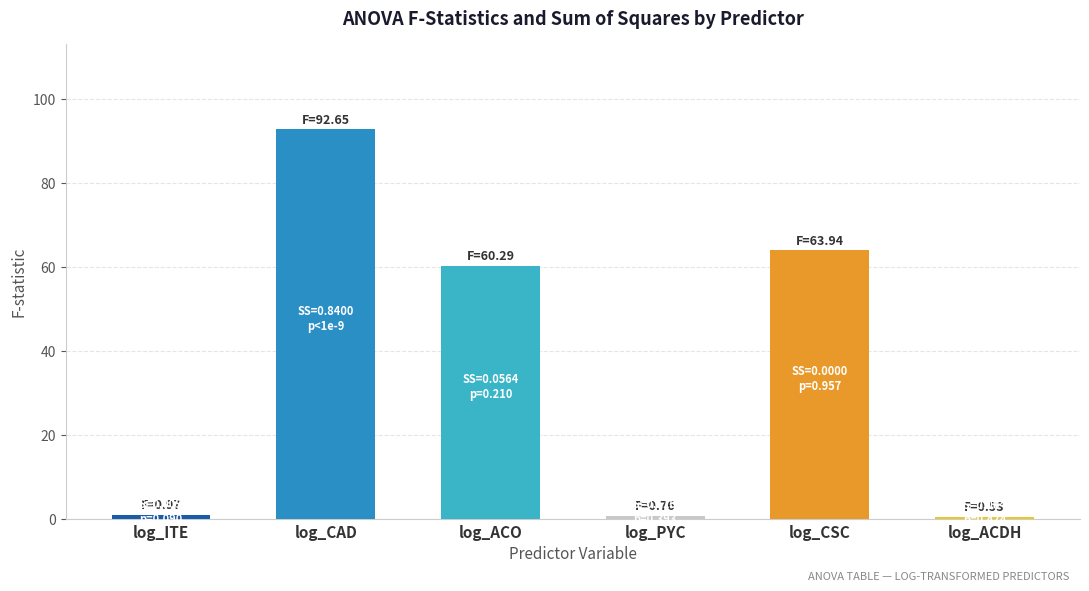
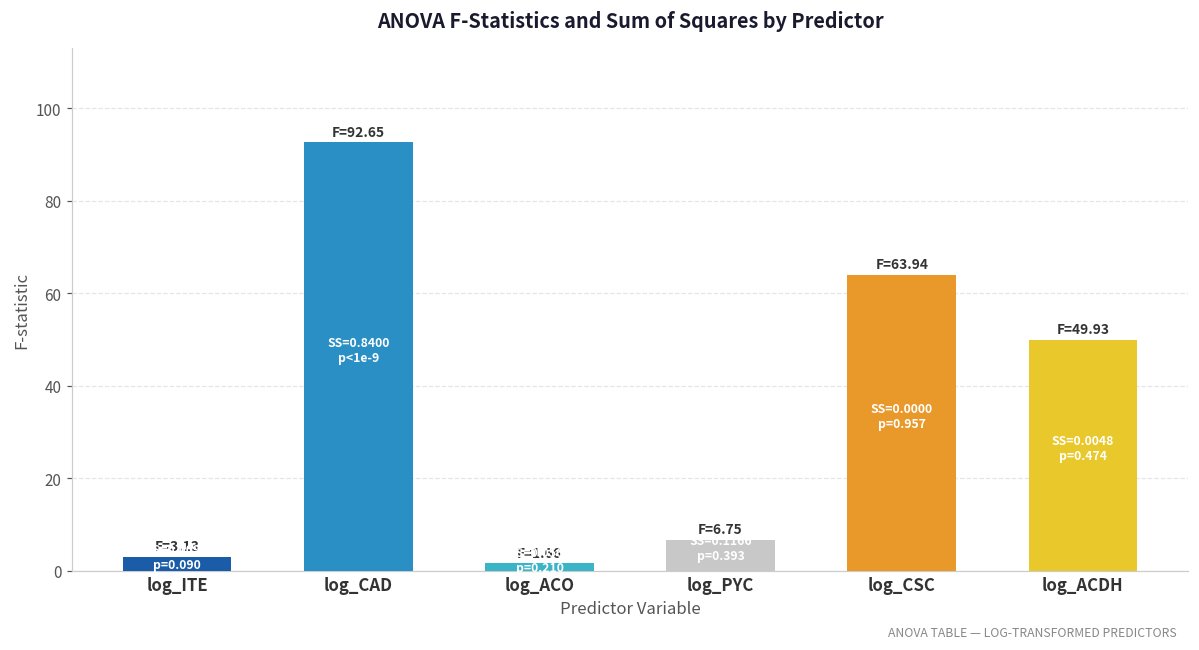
log_ITE: 0.97 -> 3.13
log_ACO: 60.29 -> 1.66
log_PYC: 0.76 -> 6.75
log_ACDH: 0.53 -> 49.93
